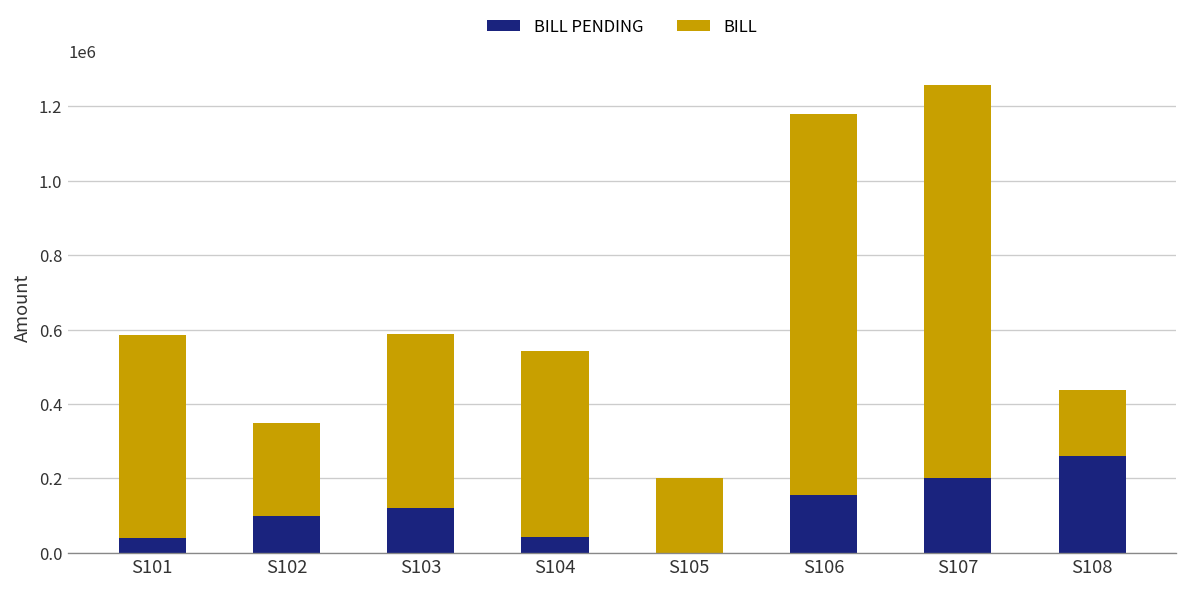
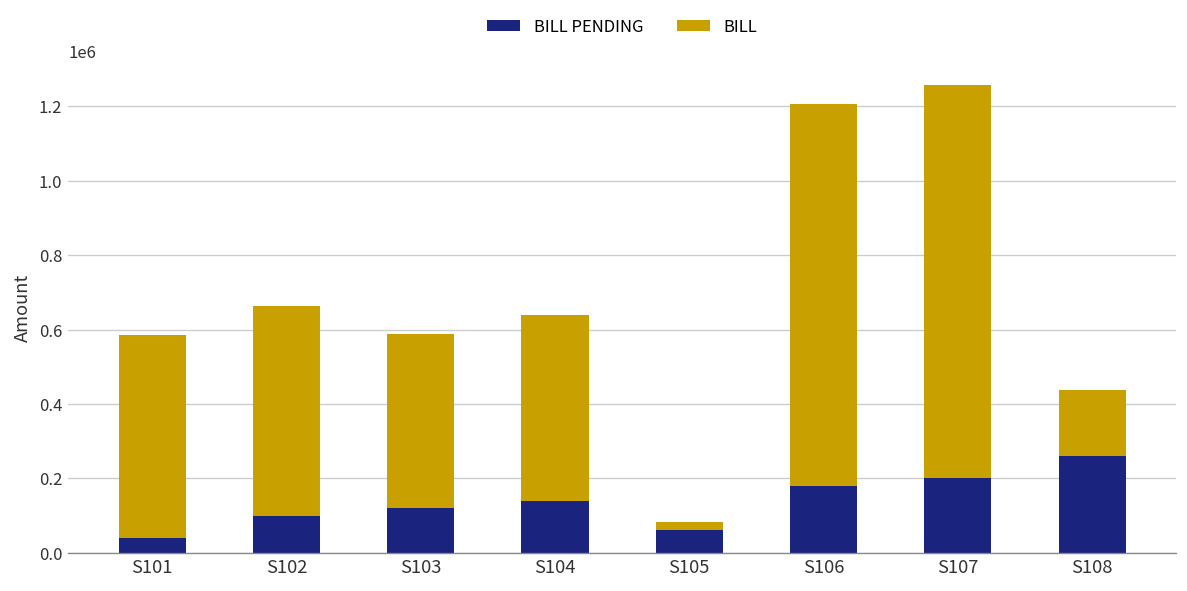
BILL, S102: 250000 -> 560000
BILL PENDING, S104: 40000 -> 140000
BILL PENDING, S105: 0 -> 60000
BILL, S105: 200000 -> 20000
BILL PENDING, S106: 150000 -> 180000
